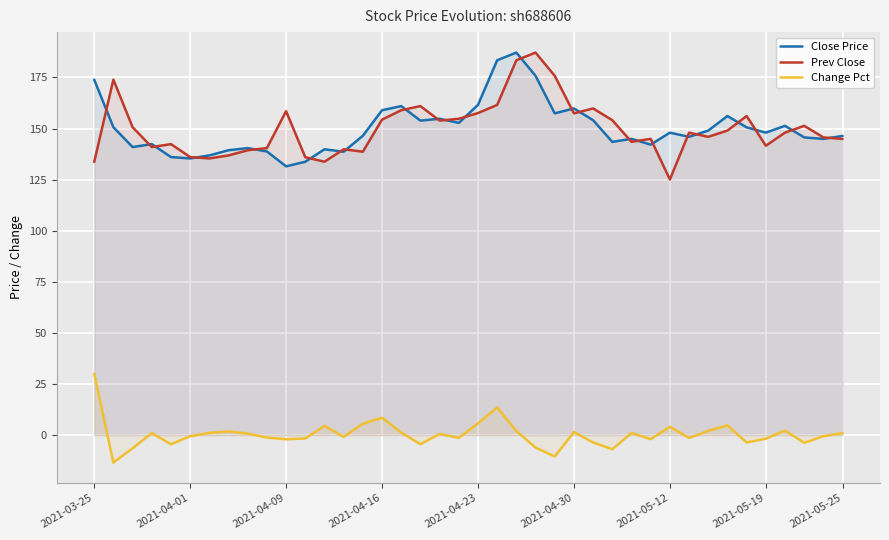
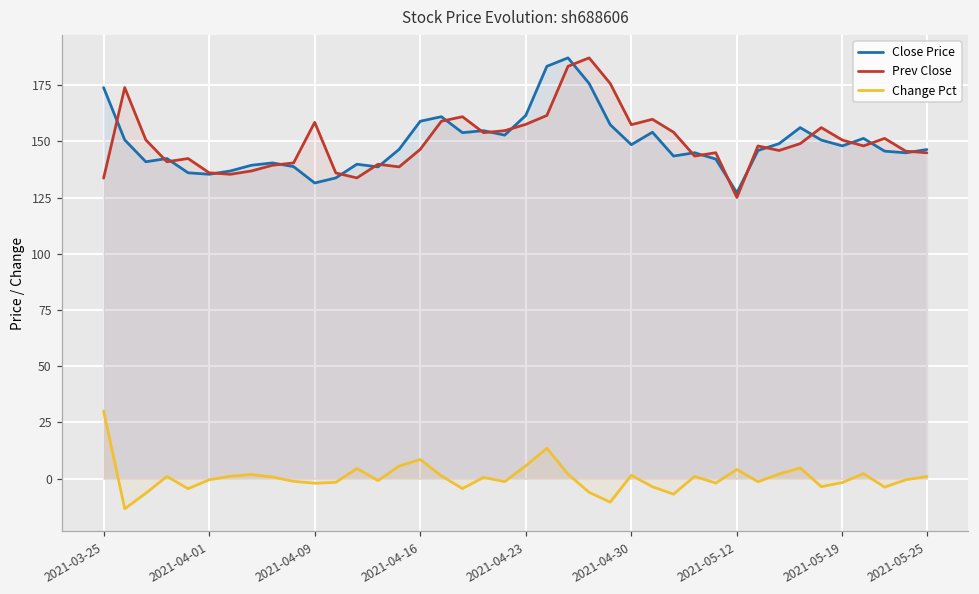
Prev Close, 2021-04-16: 154 -> 146
Close Price, 2021-04-30: 160 -> 149
Close Price, 2021-05-12: 148 -> 127
Prev Close, 2021-05-19: 142 -> 151
